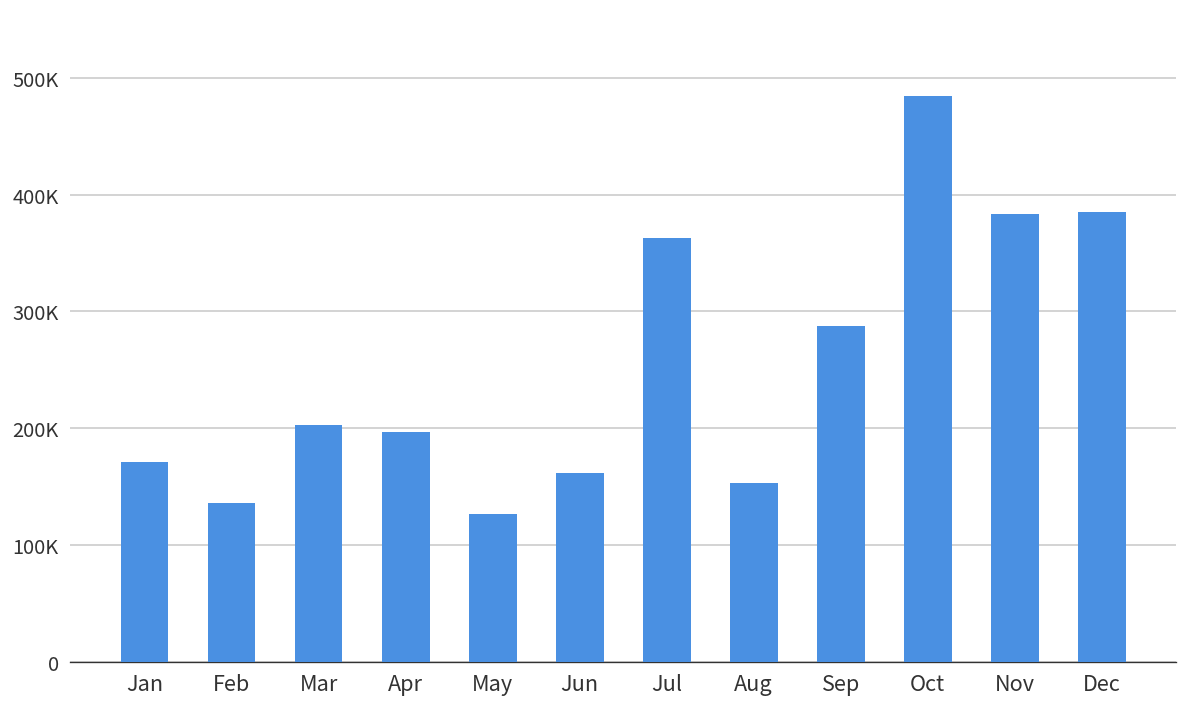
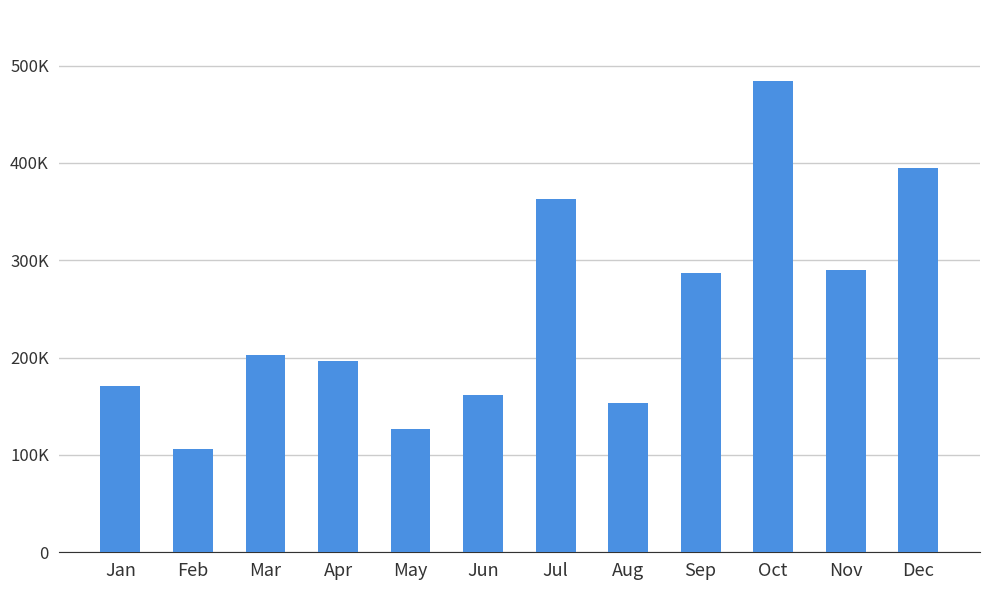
Feb: 140000 -> 110000
Nov: 380000 -> 290000
Dec: 380000 -> 400000
